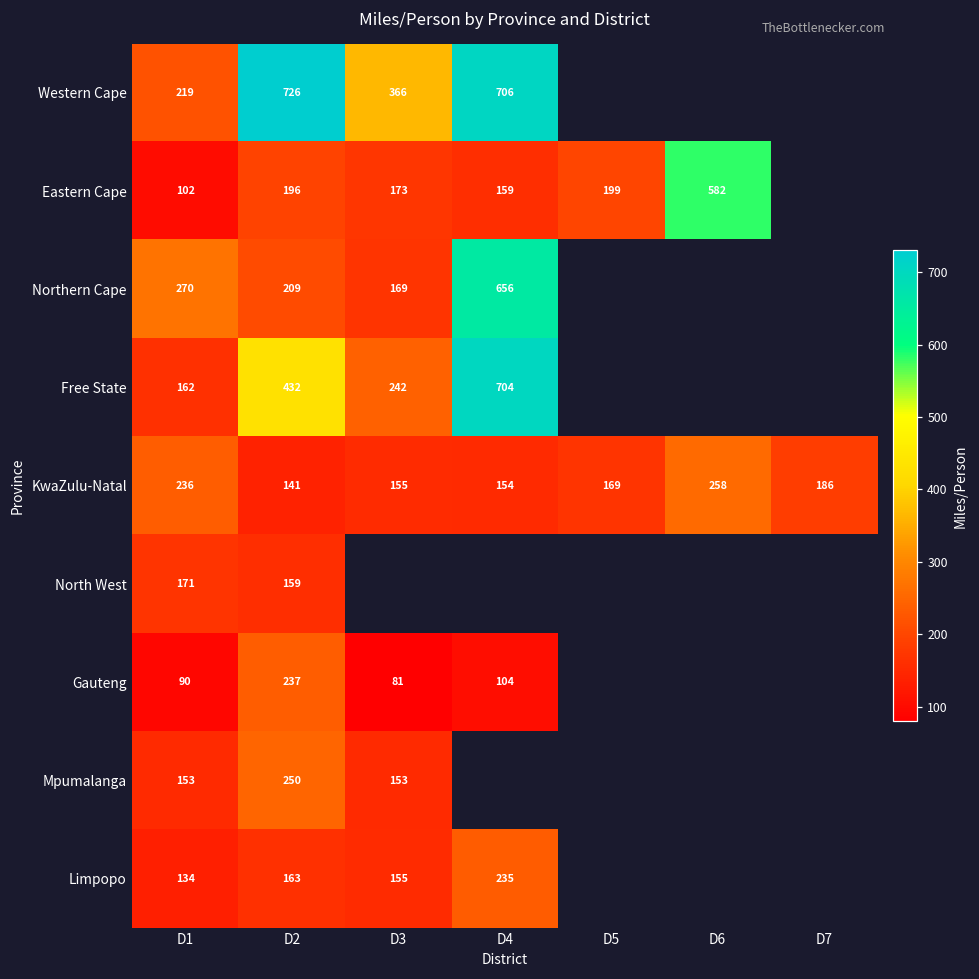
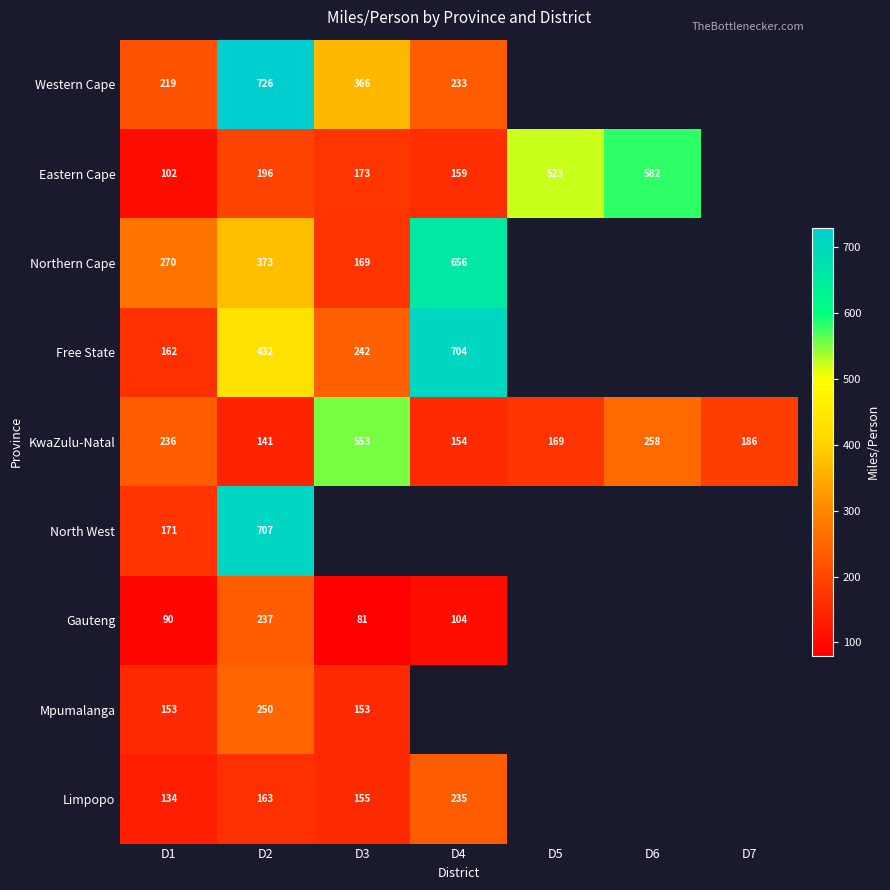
Western Cape, D4: 706 -> 233
Eastern Cape, D5: 199 -> 523
Northern Cape, D2: 209 -> 373
KwaZulu-Natal, D3: 155 -> 553
North West, D2: 159 -> 707
